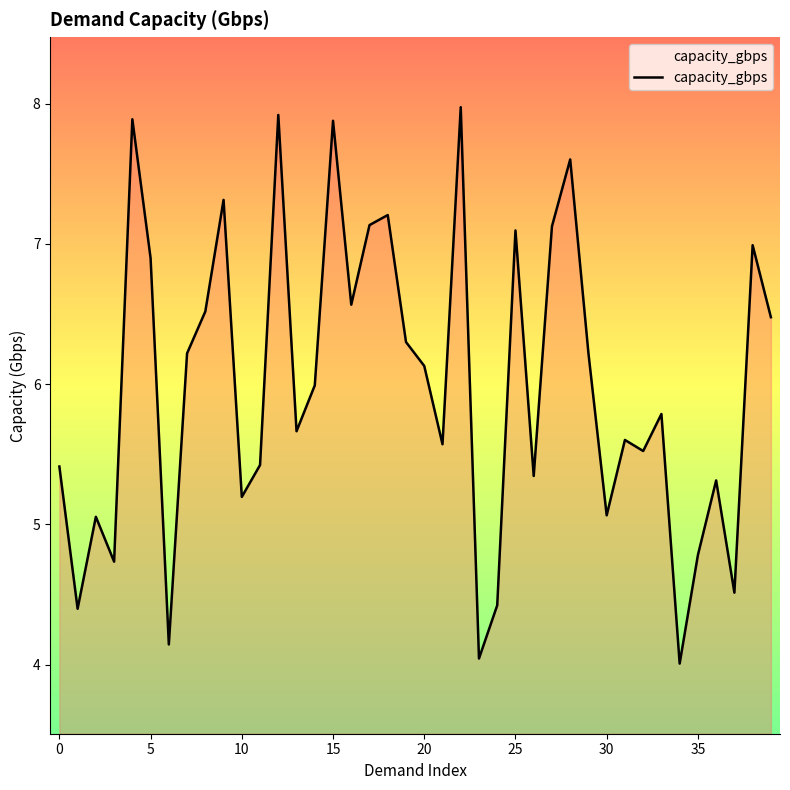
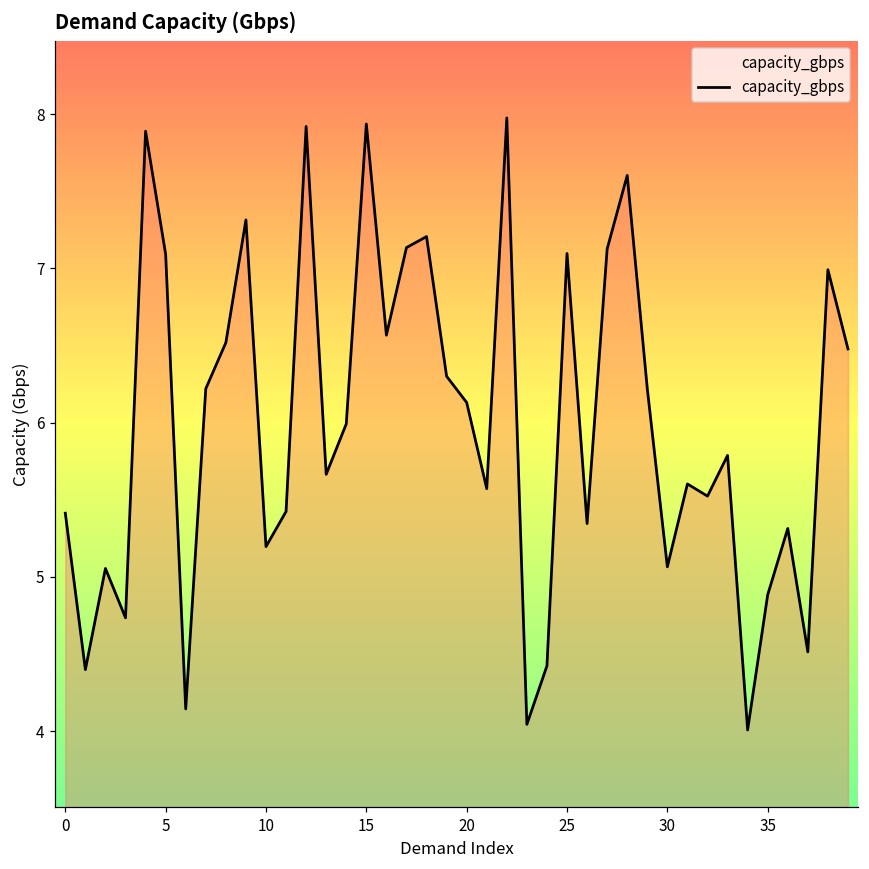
5: 6.90 -> 7.09
15: 7.88 -> 7.94
35: 4.78 -> 4.88
